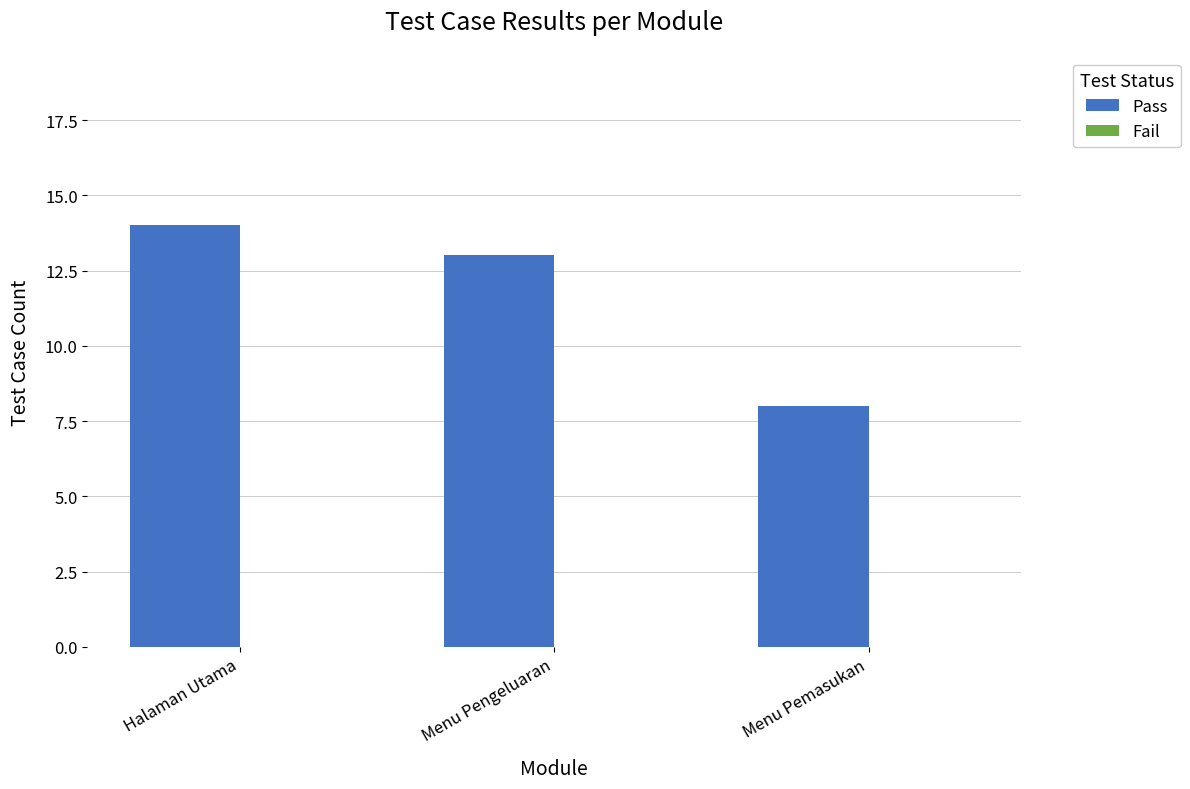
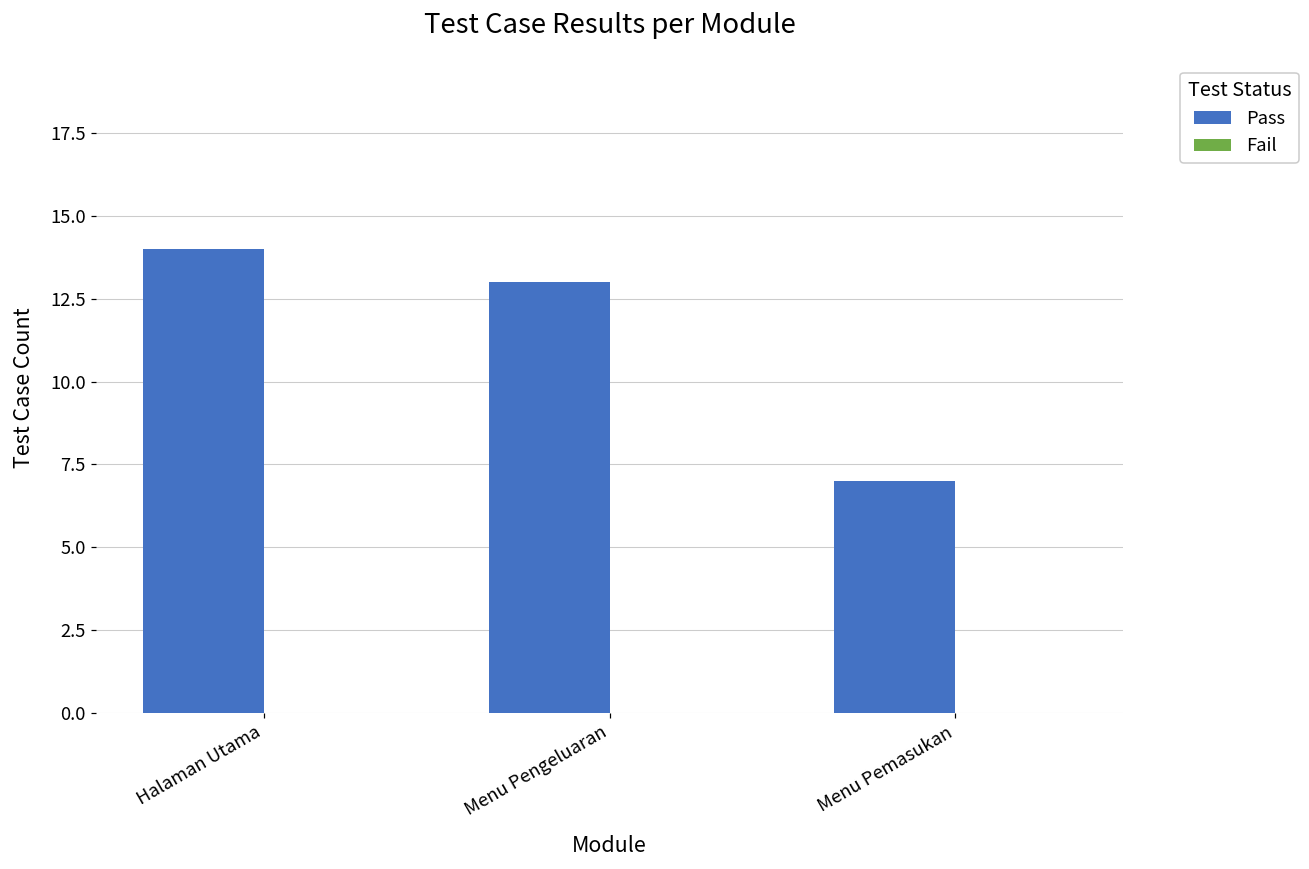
Pass, Menu Pemasukan: 8 -> 7
